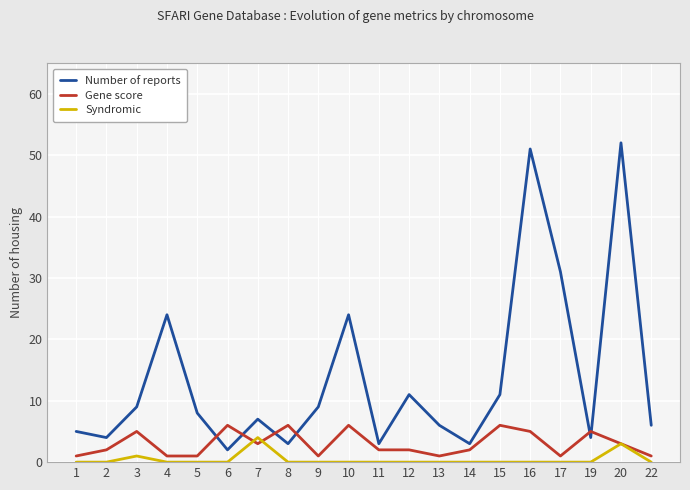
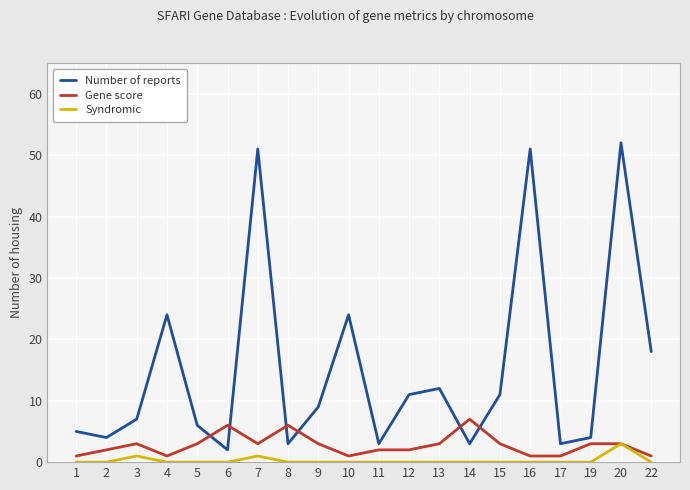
Number of reports, 3: 9 -> 7
Gene score, 3: 5 -> 3
Number of reports, 5: 8 -> 6
Gene score, 5: 1 -> 3
Number of reports, 7: 7 -> 51
Syndromic, 7: 4 -> 1
Gene score, 9: 1 -> 3
Gene score, 10: 6 -> 1
Number of reports, 13: 6 -> 12
Gene score, 13: 1 -> 3
Gene score, 14: 2 -> 7
Gene score, 15: 6 -> 3
Gene score, 16: 5 -> 1
Number of reports, 17: 31 -> 3
Gene score, 19: 5 -> 3
Number of reports, 22: 6 -> 18
